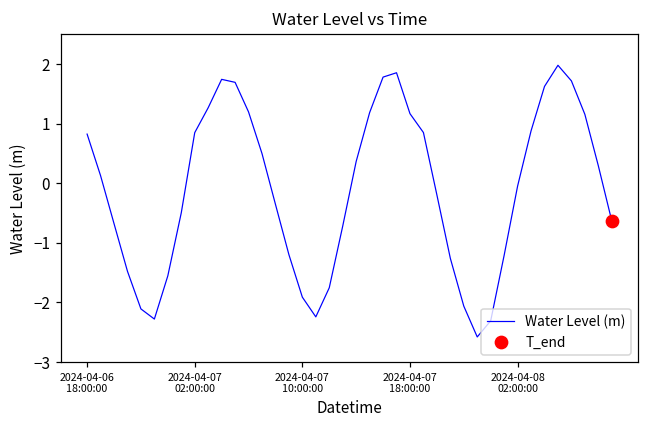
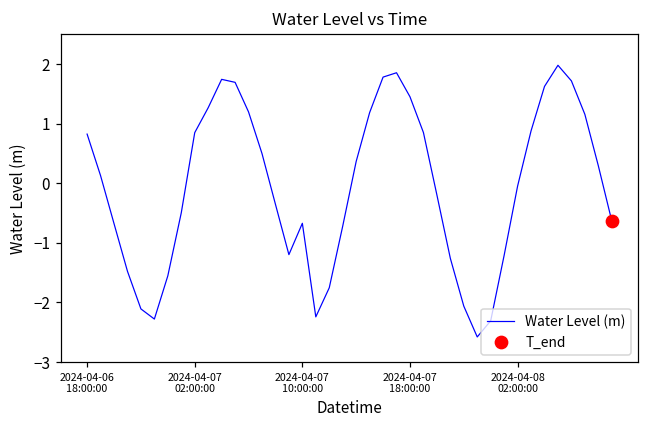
Water Level (m), 2024-04-07 10:00:00: -1.9 -> -0.7
Water Level (m), 2024-04-07 18:00:00: 1.2 -> 1.5
